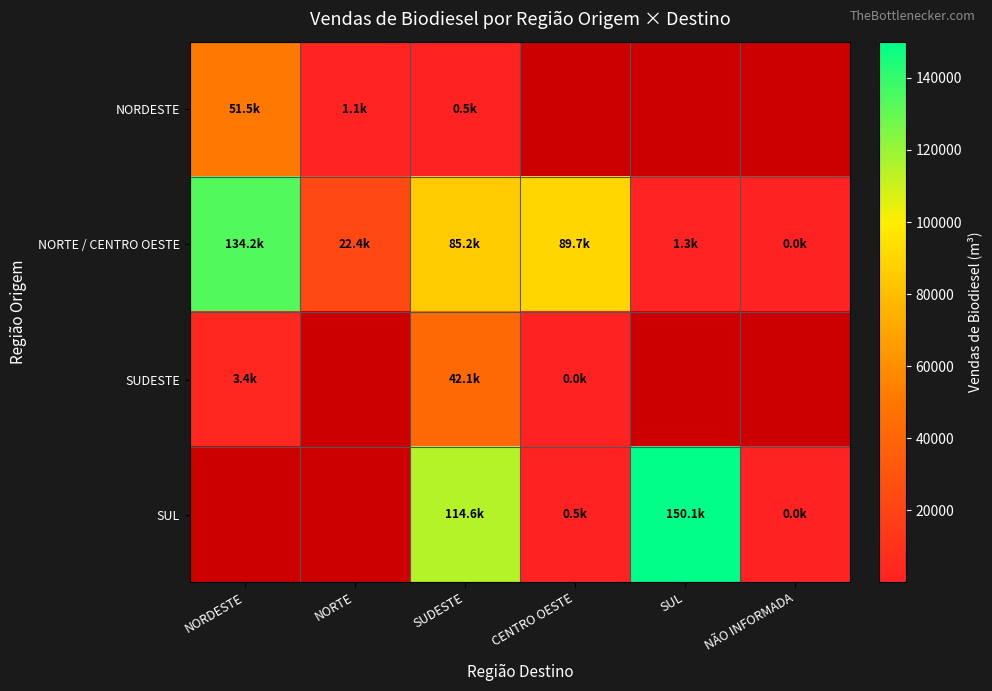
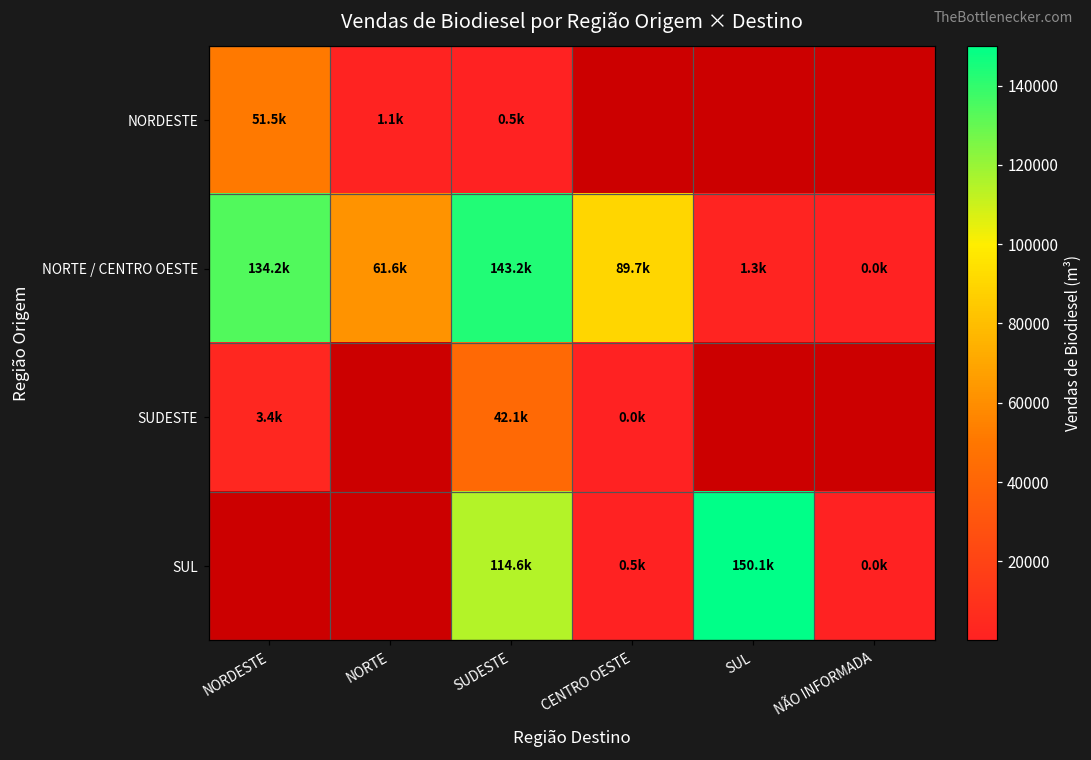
NORTE / CENTRO OESTE, NORTE: 22.4k -> 61.6k
NORTE / CENTRO OESTE, SUDESTE: 85.2k -> 143.2k
